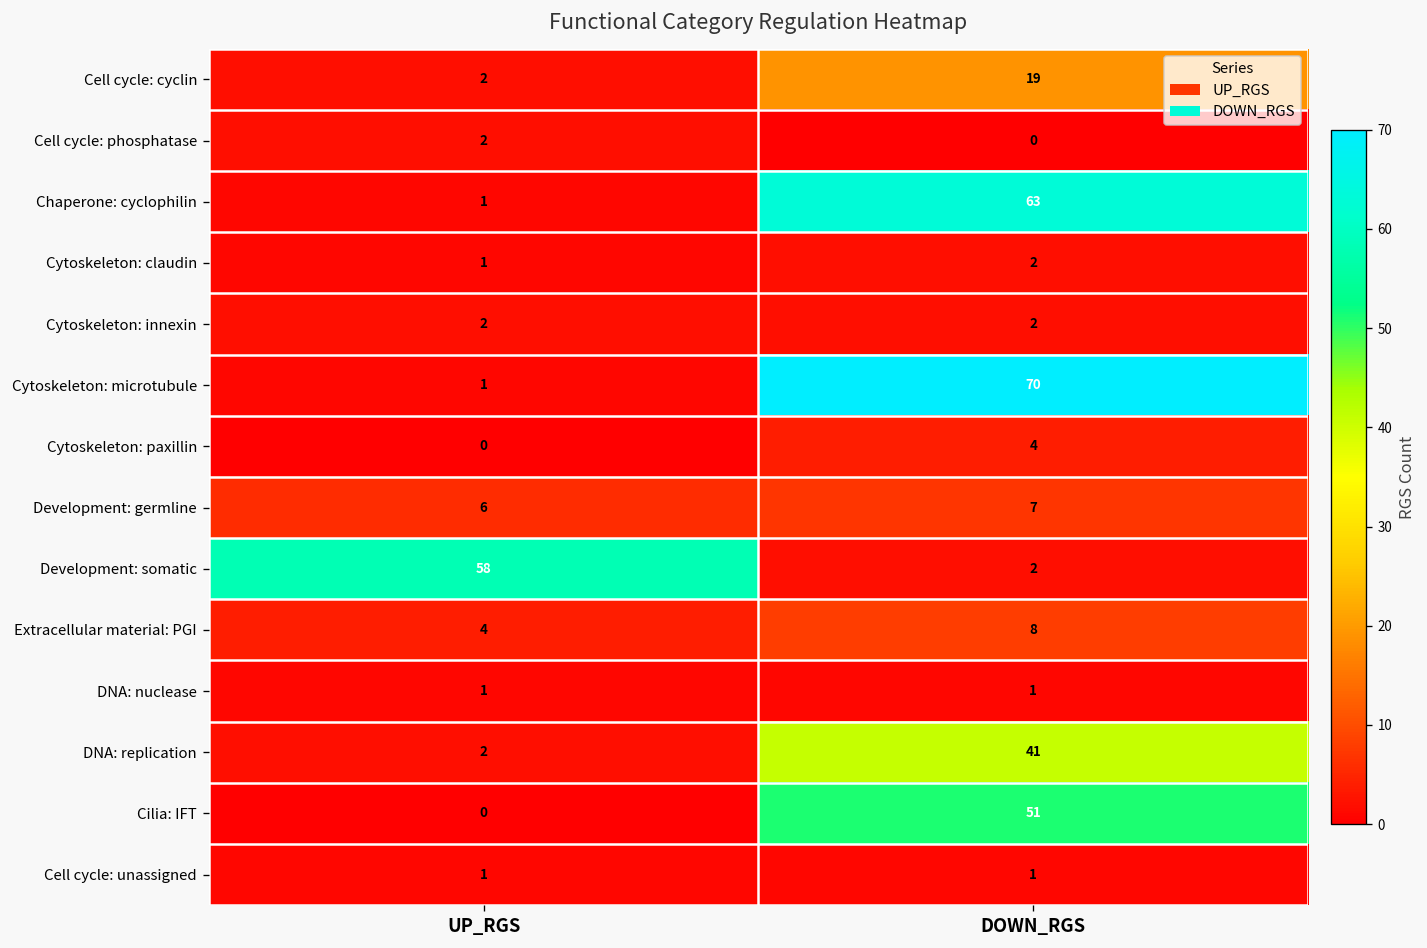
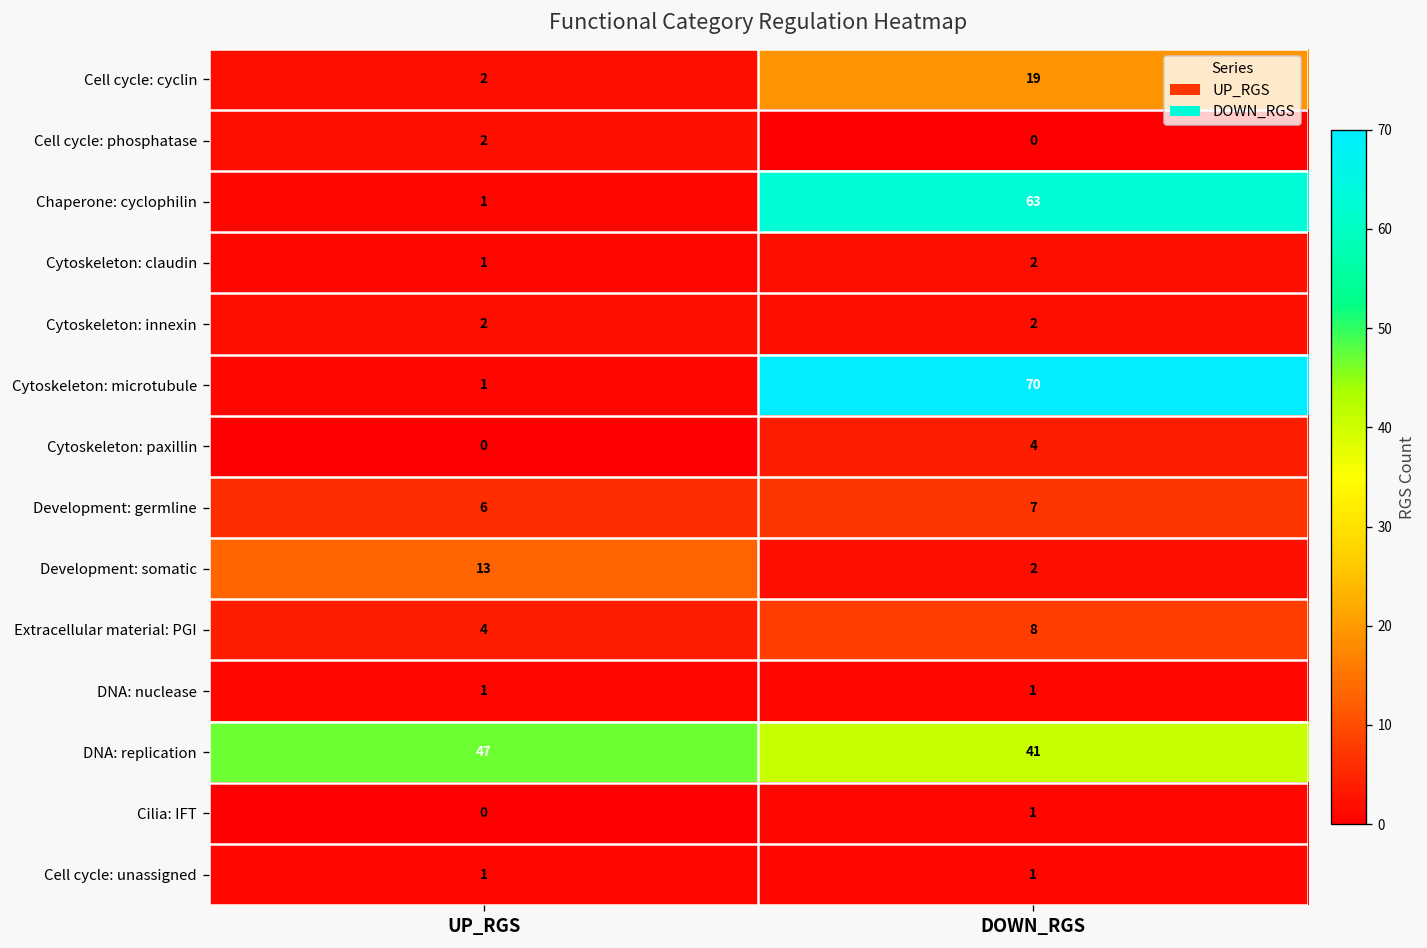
Development: somatic, UP_RGS: 58 -> 13
DNA: replication, UP_RGS: 2 -> 47
Cilia: IFT, DOWN_RGS: 51 -> 1
